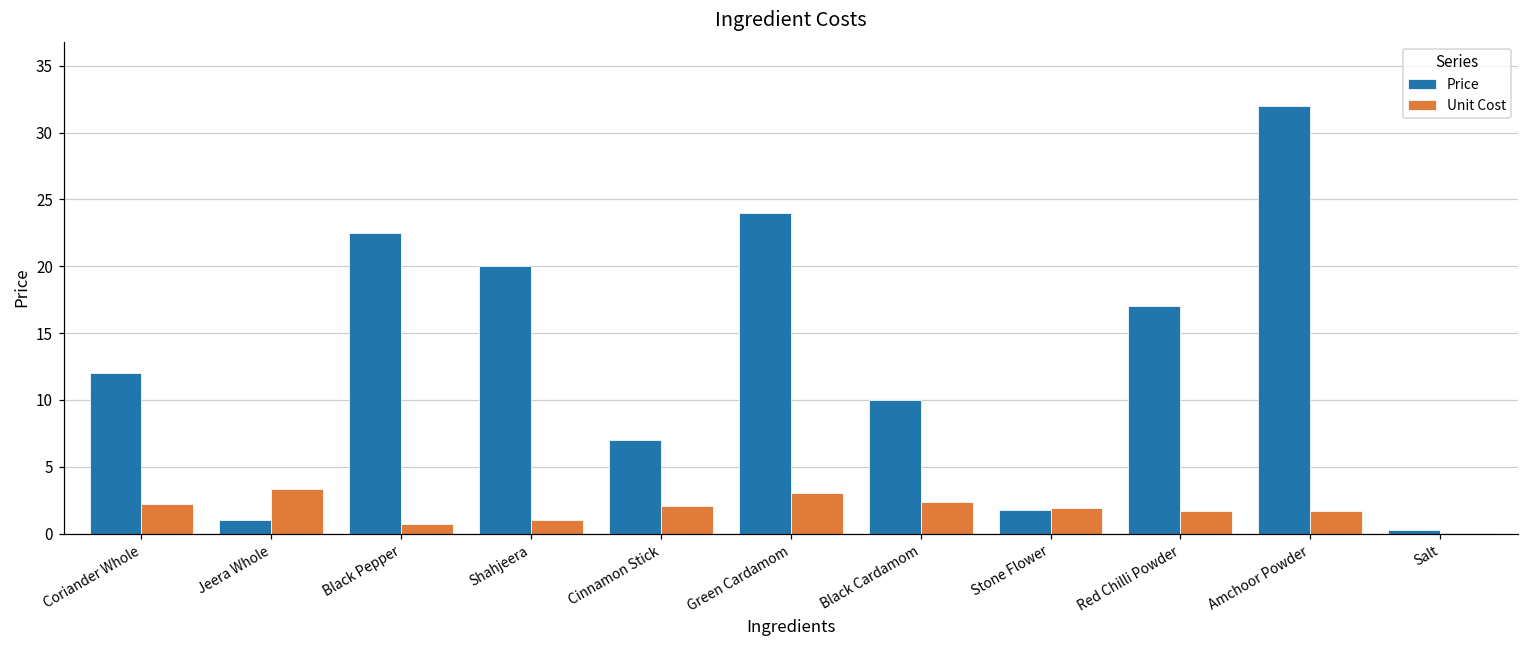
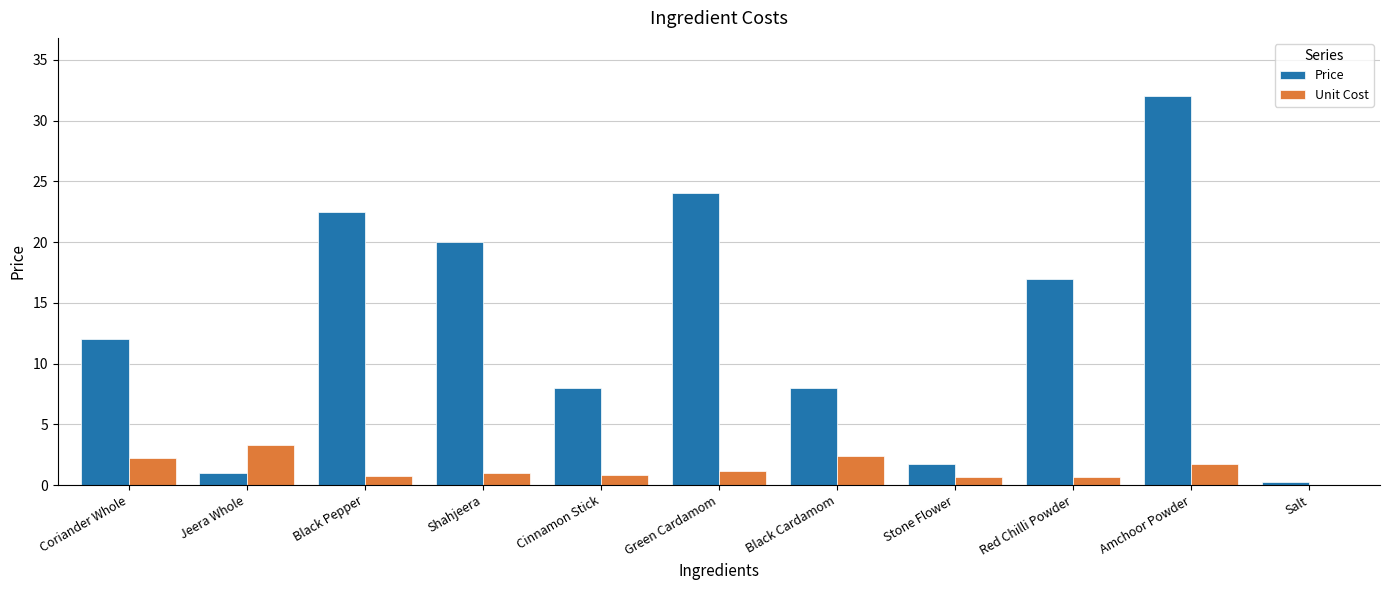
Price, Cinnamon Stick: 7 -> 8
Unit Cost, Cinnamon Stick: 2.1 -> 0.8
Unit Cost, Green Cardamom: 3.0 -> 1.2
Price, Black Cardamom: 10 -> 8
Unit Cost, Stone Flower: 1.9 -> 0.7
Unit Cost, Red Chilli Powder: 1.7 -> 0.7
